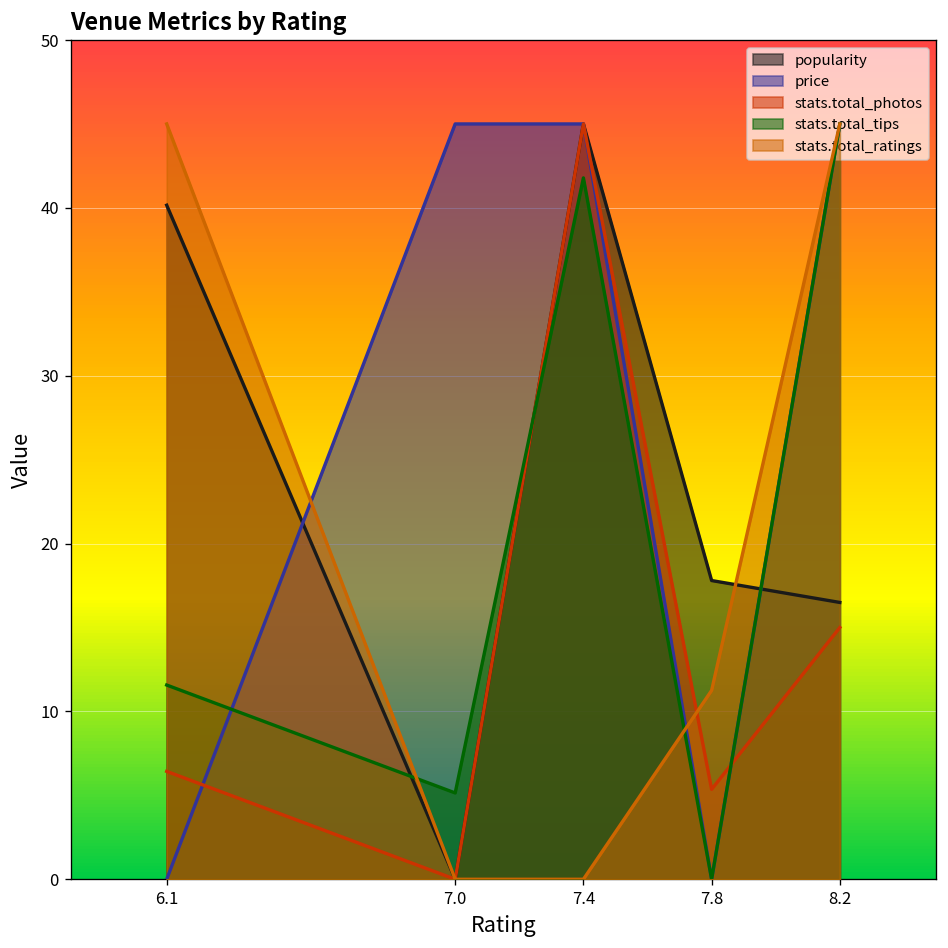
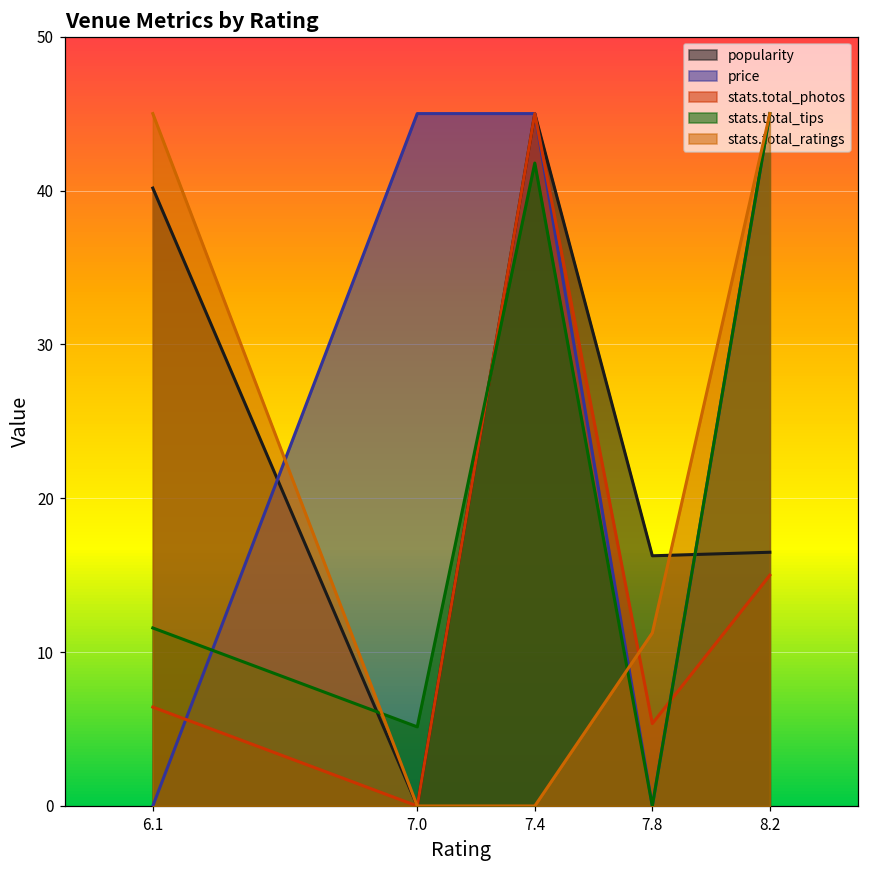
popularity, 7.8: 17.8 -> 16.3
